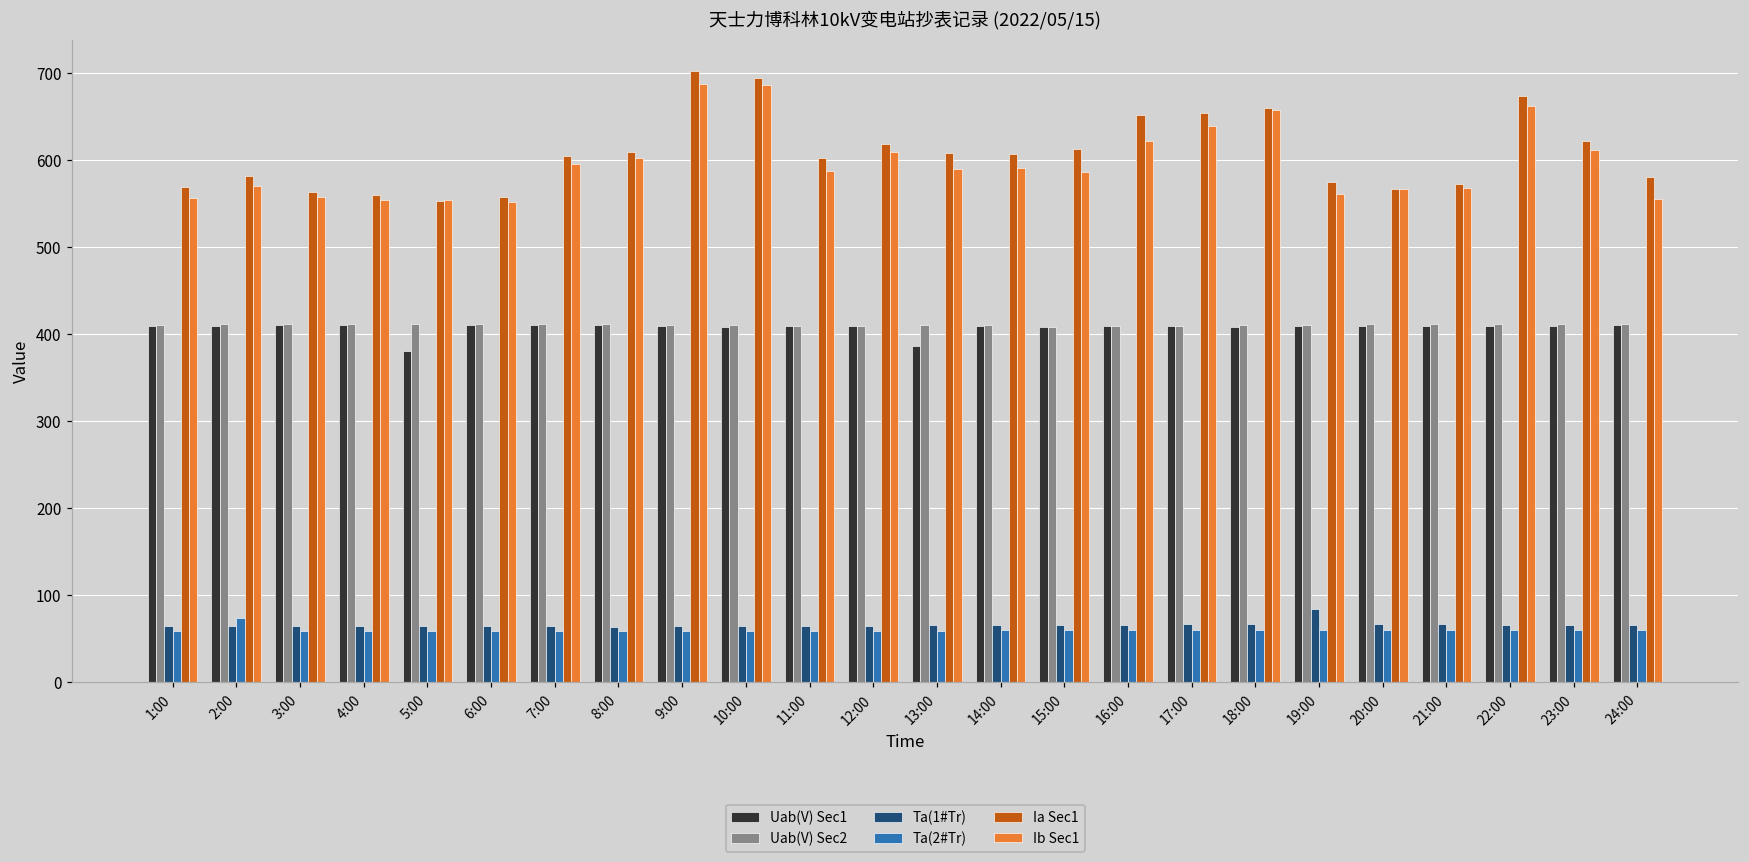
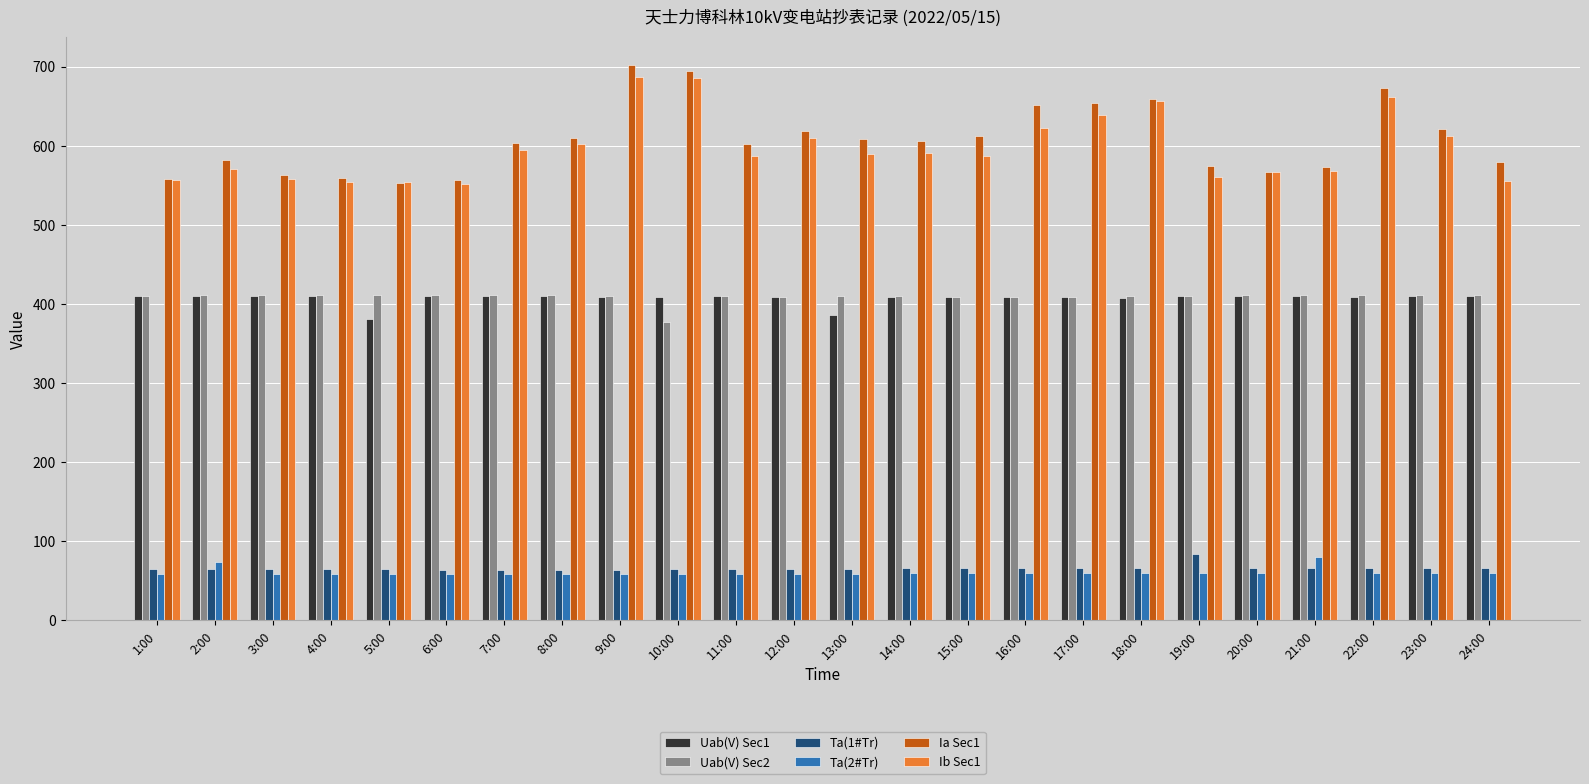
Ia Sec1, 1:00: 570 -> 560
Uab(V) Sec2, 10:00: 410 -> 380
Ta(2#Tr), 21:00: 60 -> 80
